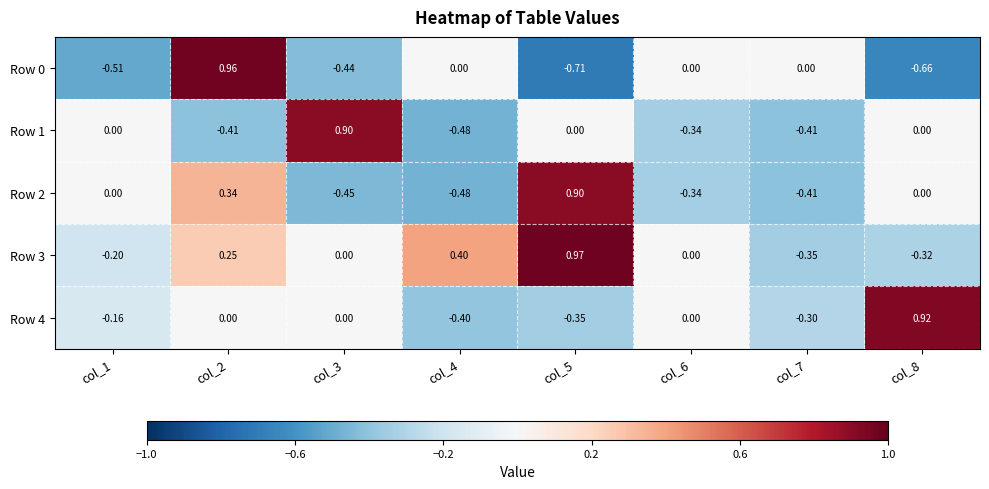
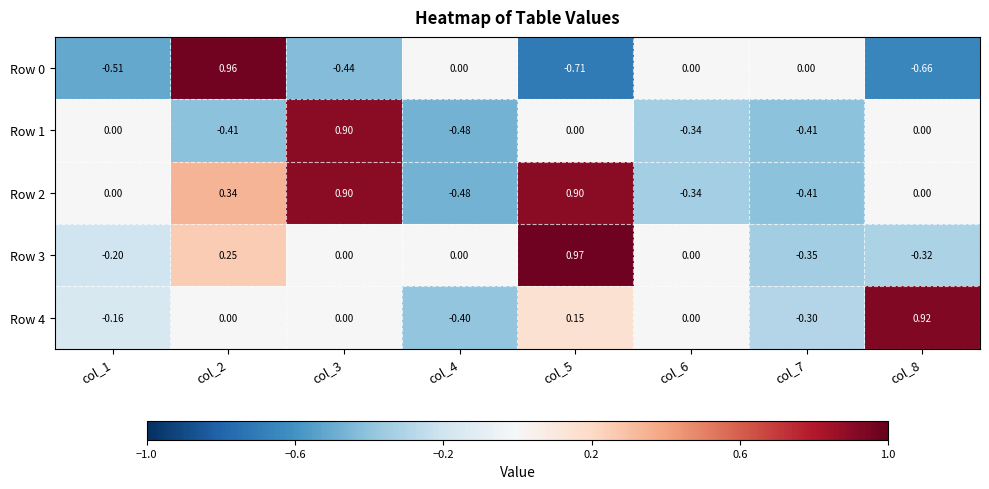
Row 2, col_3: -0.45 -> 0.90
Row 3, col_4: 0.40 -> 0.00
Row 4, col_5: -0.35 -> 0.15
